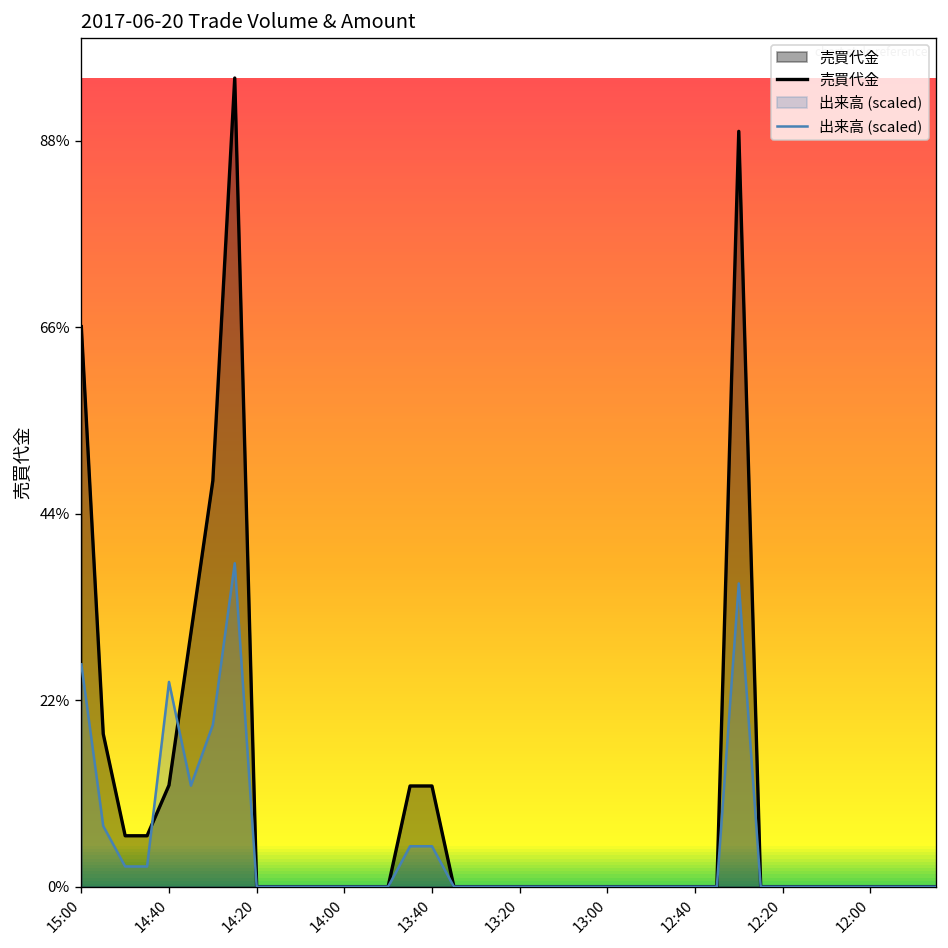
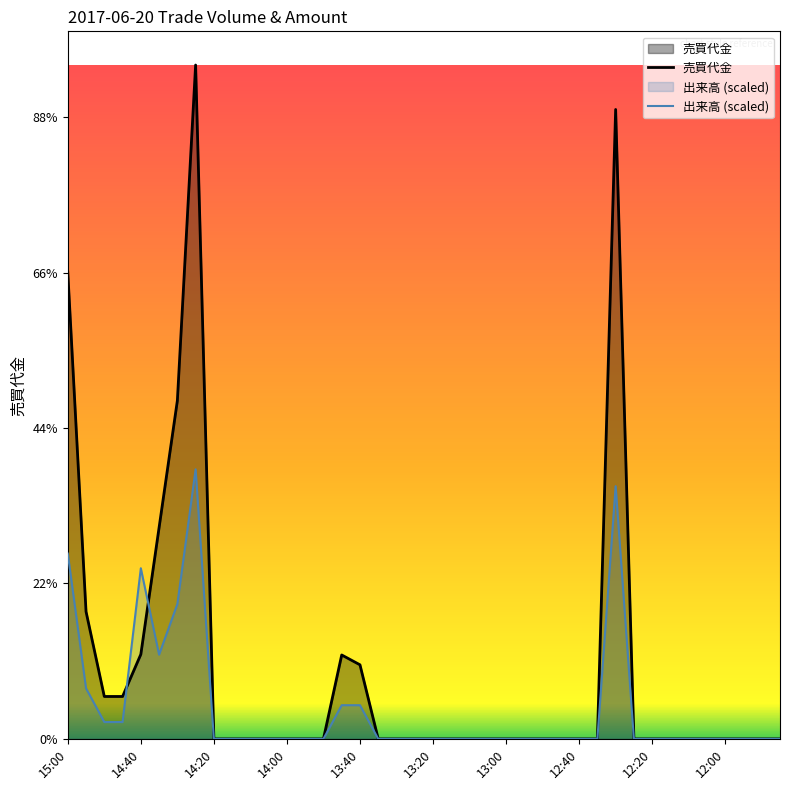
売買代金, 13:40: 12% -> 10%
